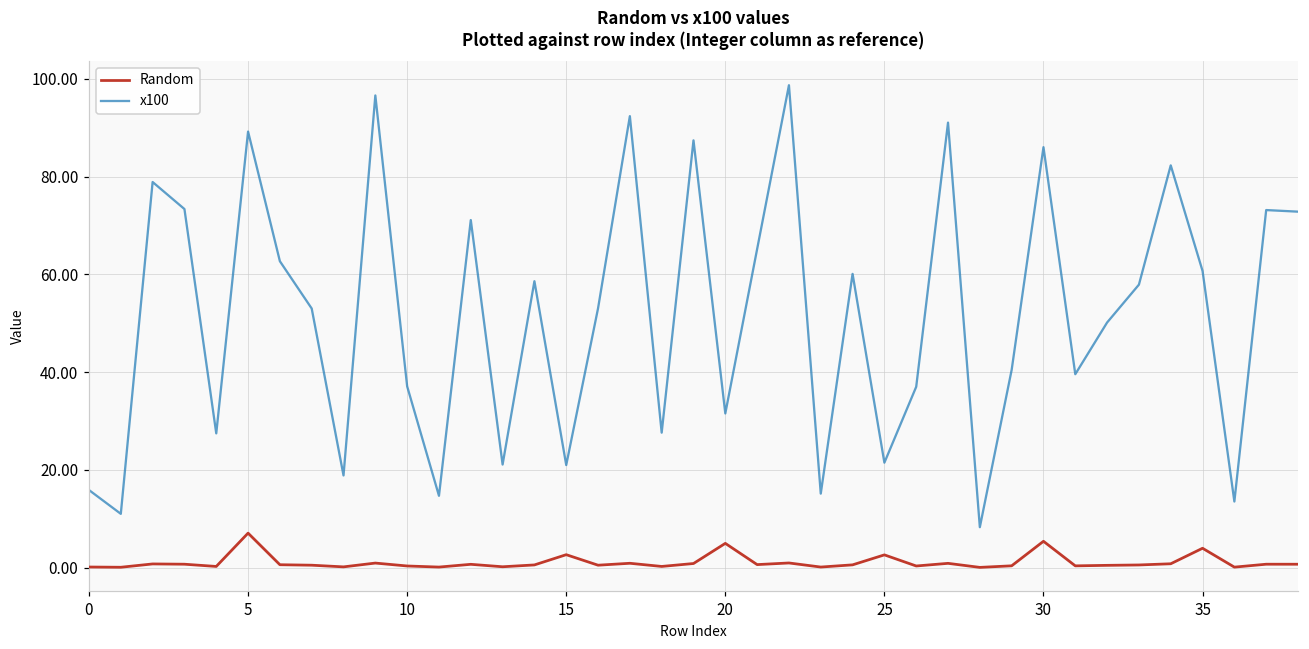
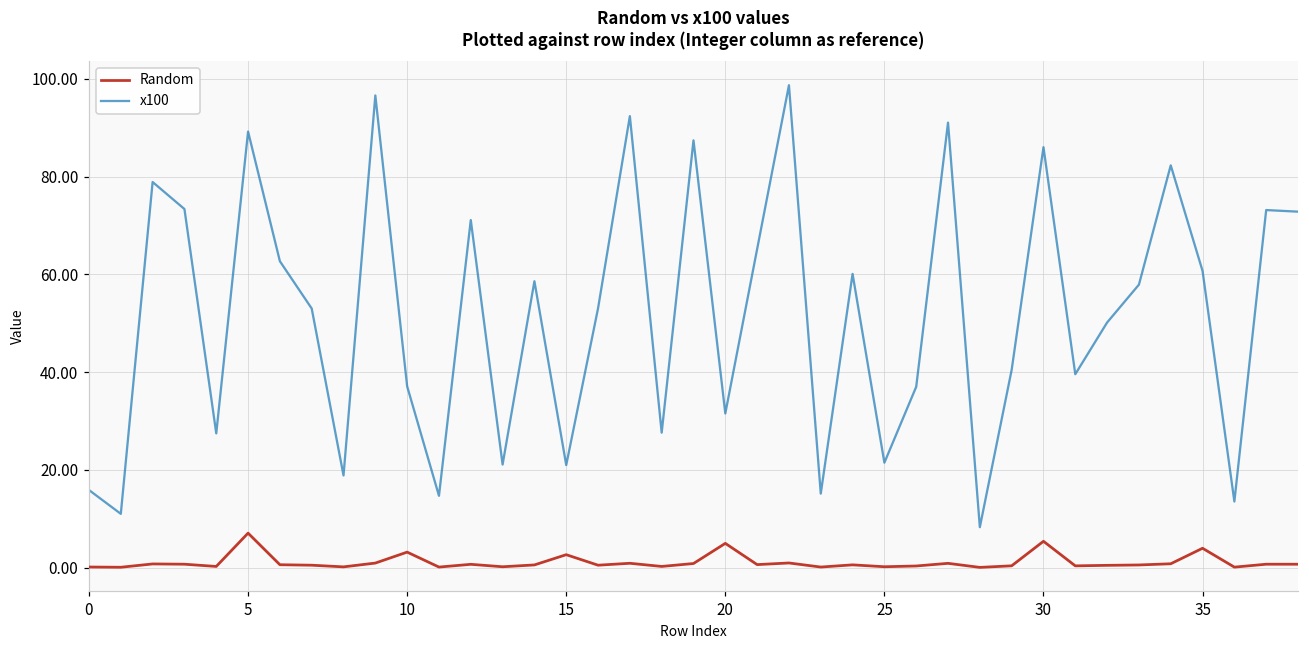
Random, 10: 0 -> 3
Random, 25: 3 -> 0
